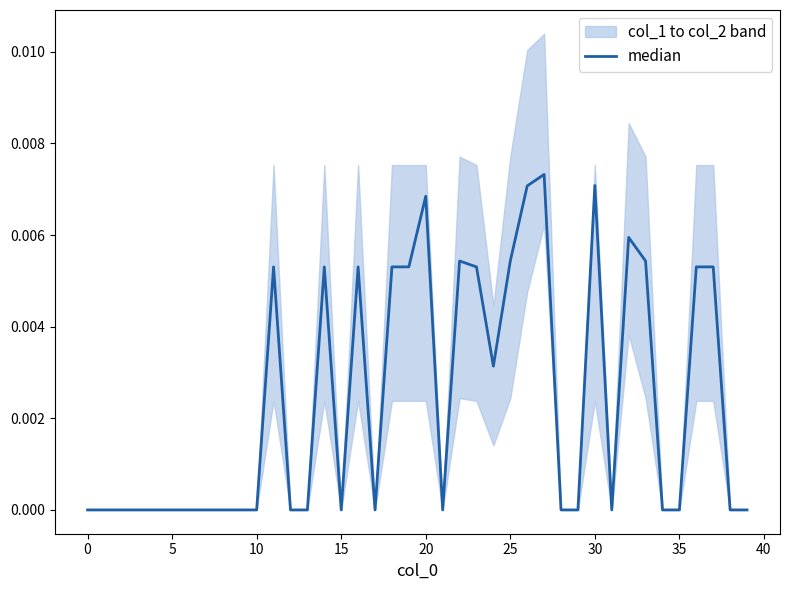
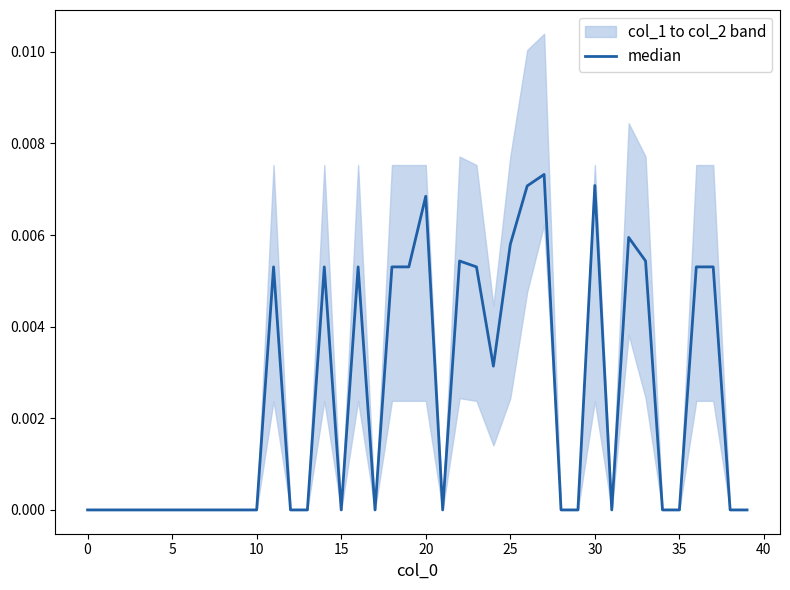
median, 25: 0.0054 -> 0.0058
